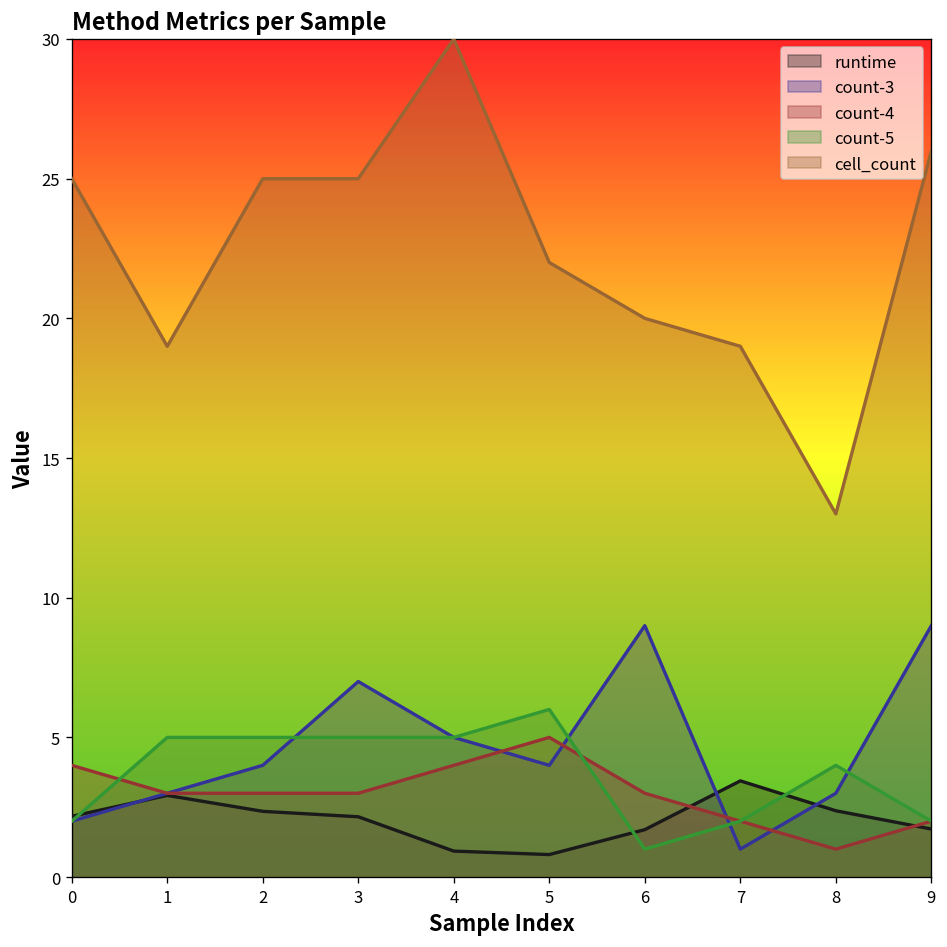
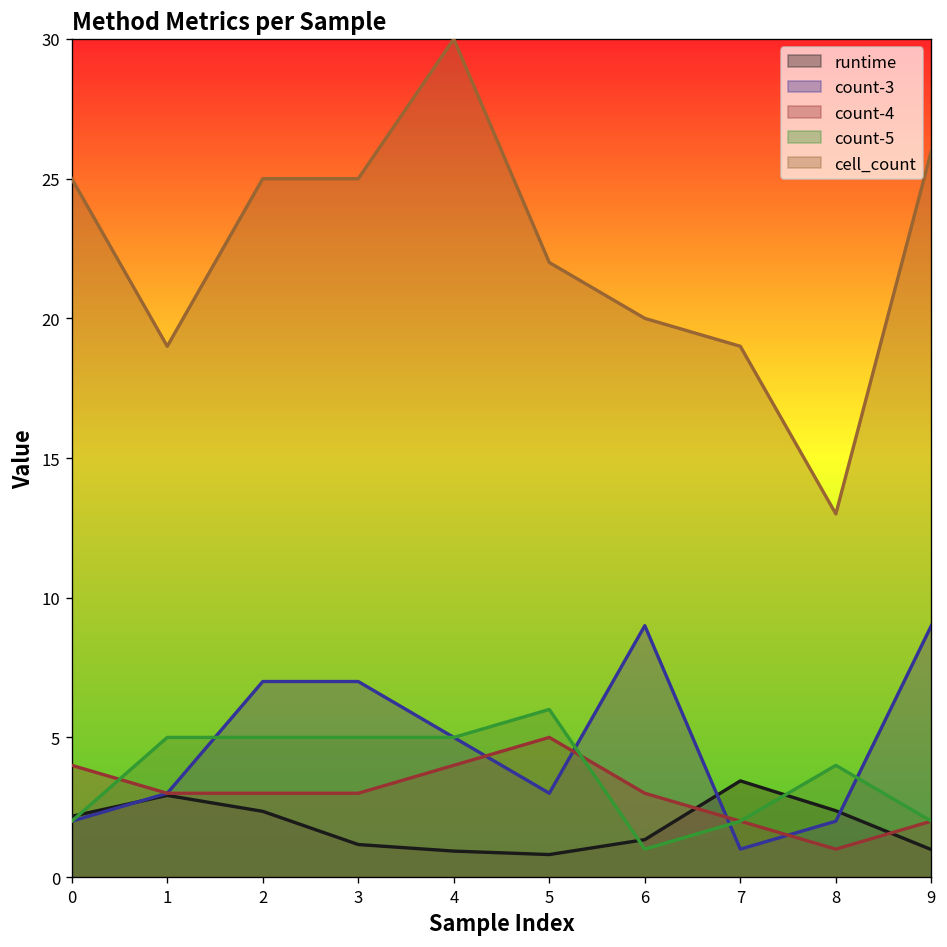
count-3, 2: 4 -> 7
runtime, 3: 2.2 -> 1.2
count-3, 5: 4 -> 3
runtime, 6: 1.7 -> 1.3
count-3, 8: 3 -> 2
runtime, 9: 1.7 -> 1.0
